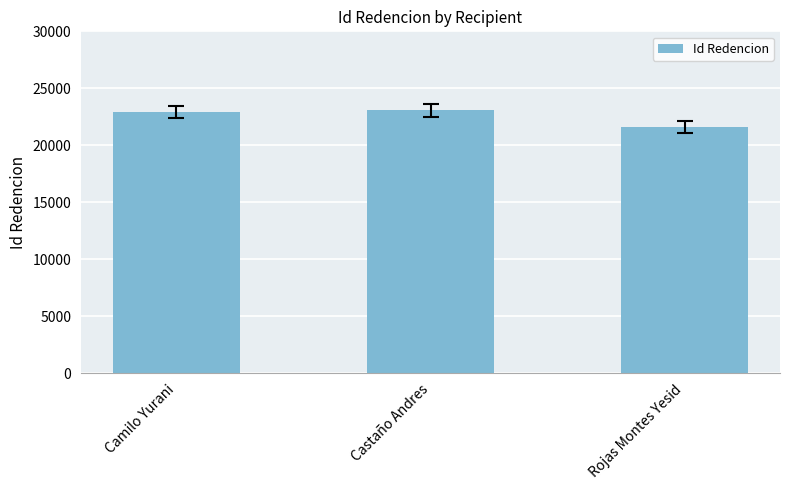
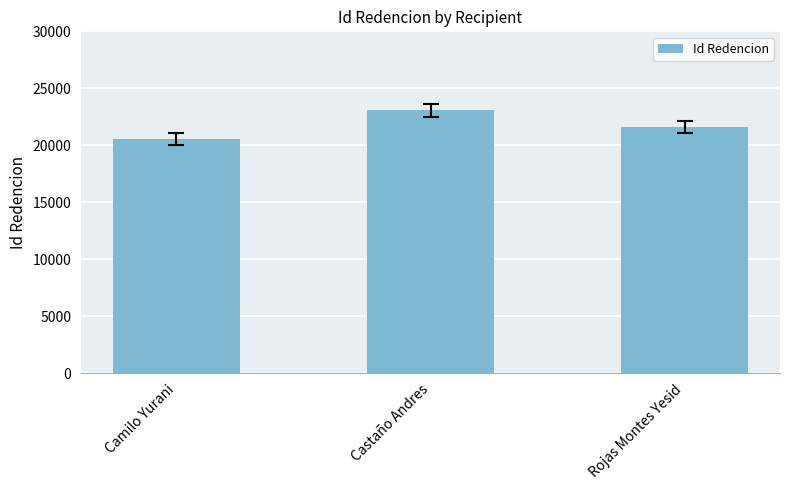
Id Redencion, Camilo Yurani: 22900 -> 20500
